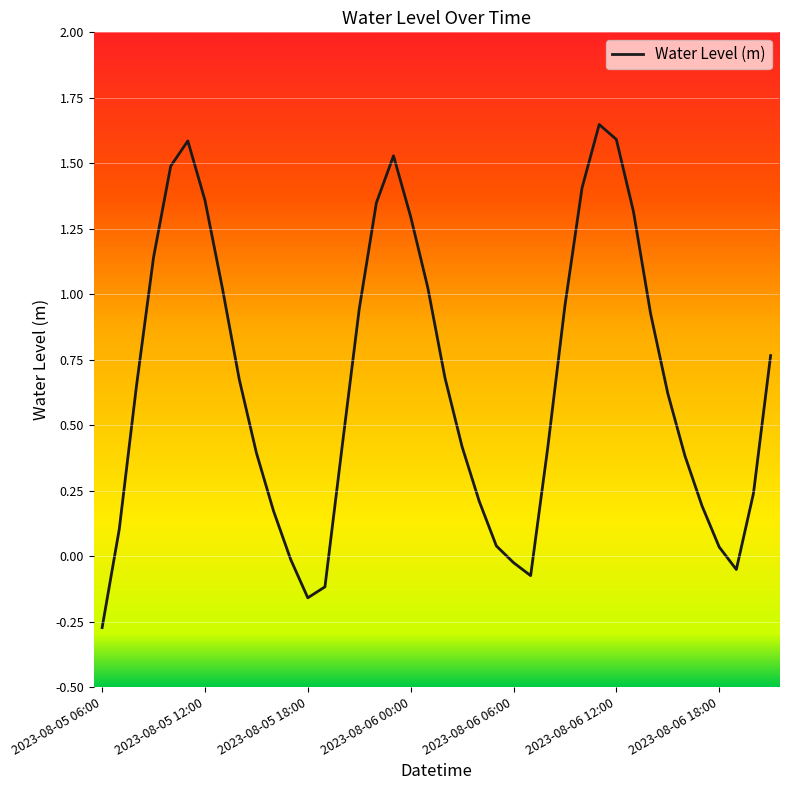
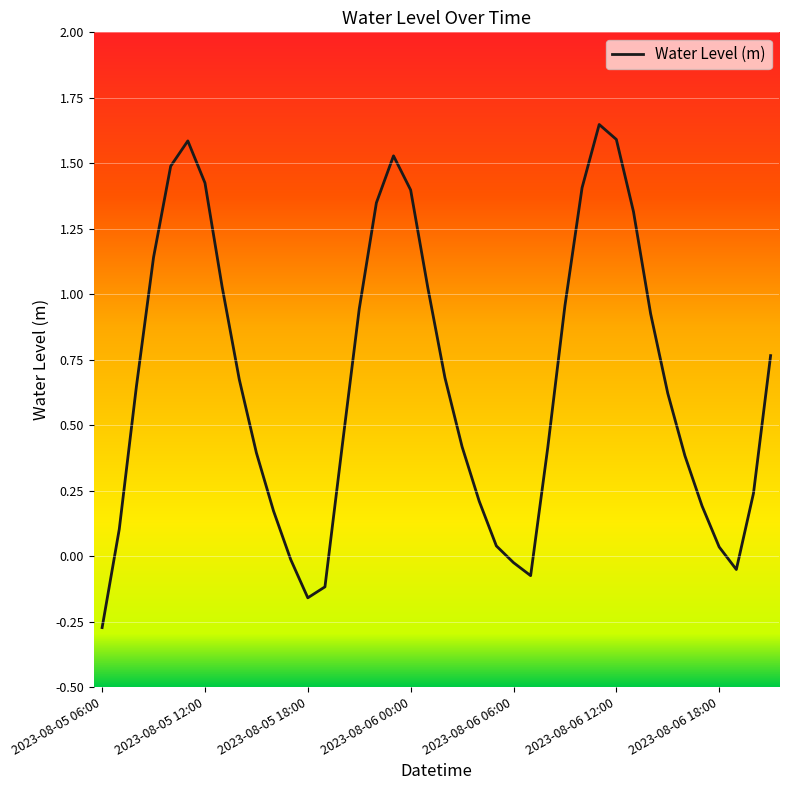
2023-08-05 12:00: 1.36 -> 1.42
2023-08-06 00:00: 1.30 -> 1.40
